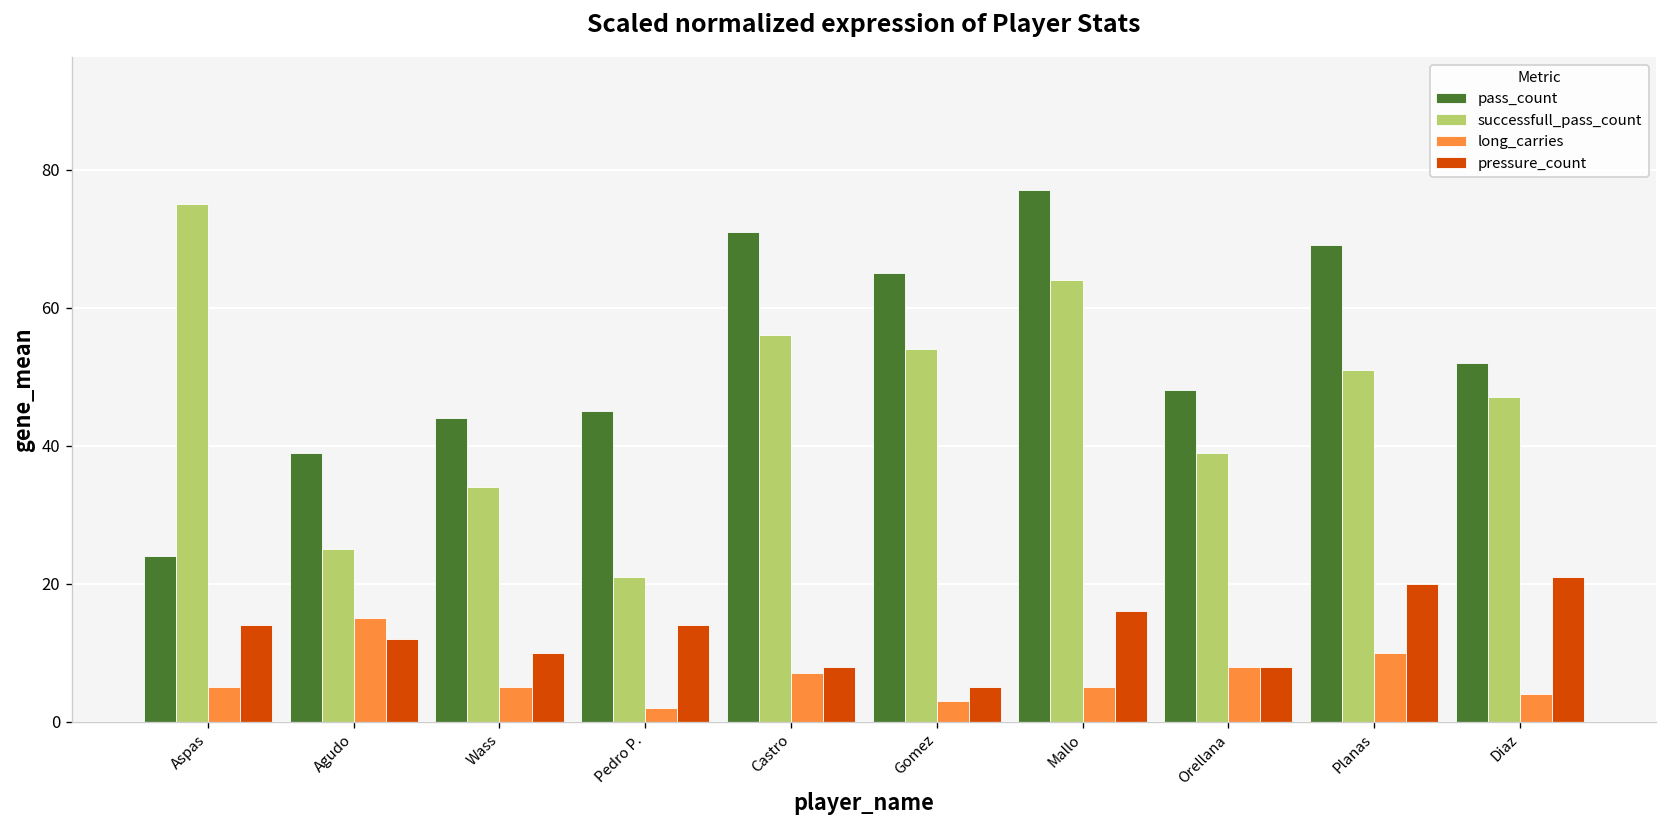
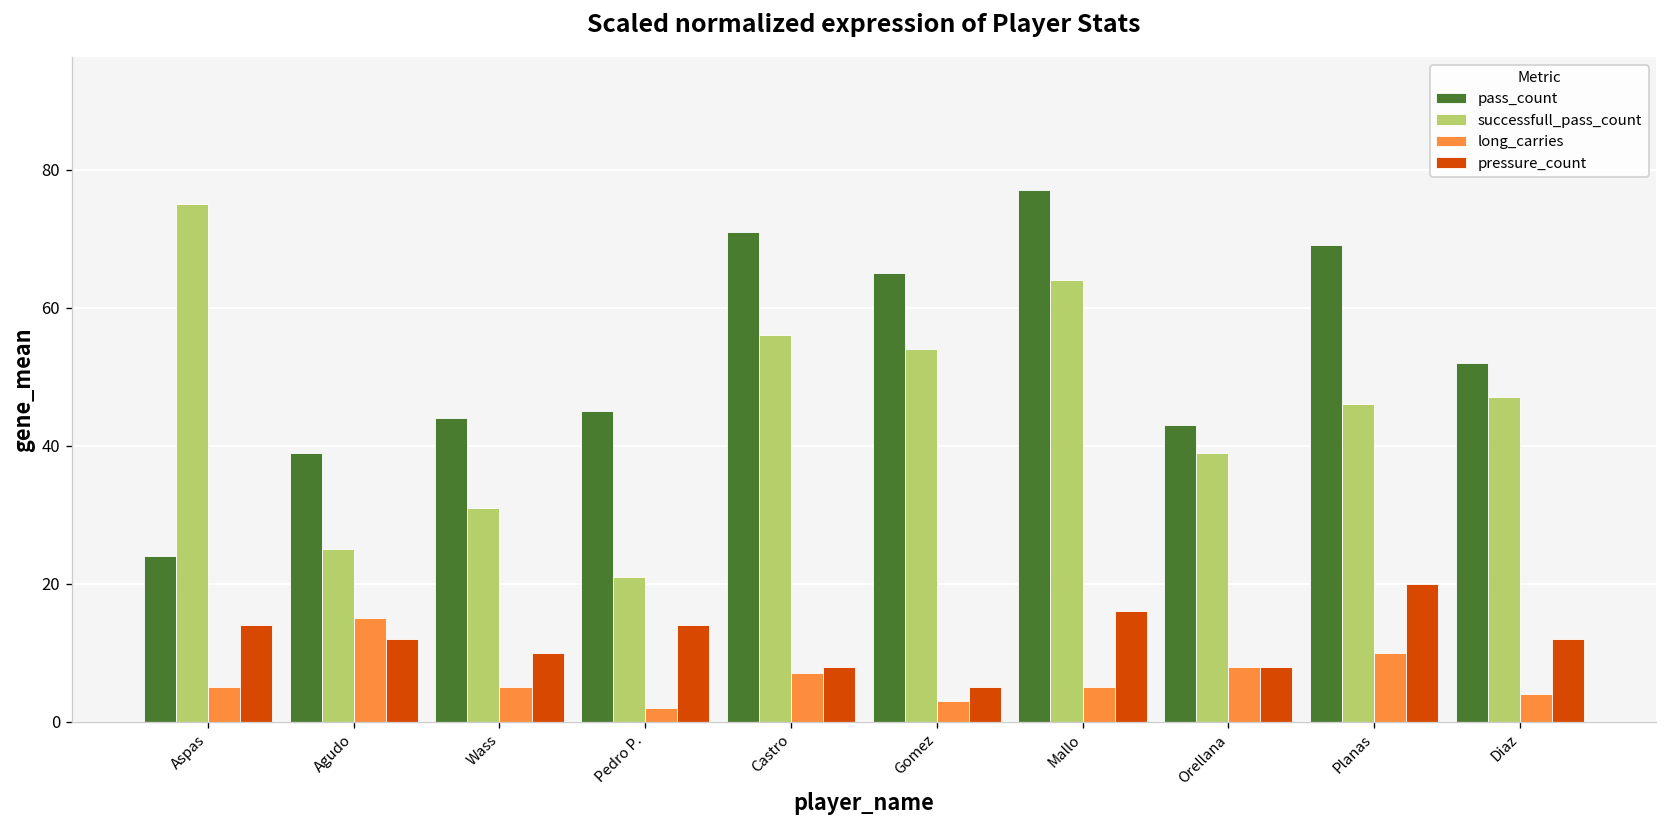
successfull_pass_count, Wass: 34 -> 31
pass_count, Orellana: 48 -> 43
successfull_pass_count, Planas: 51 -> 46
pressure_count, Diaz: 21 -> 12
